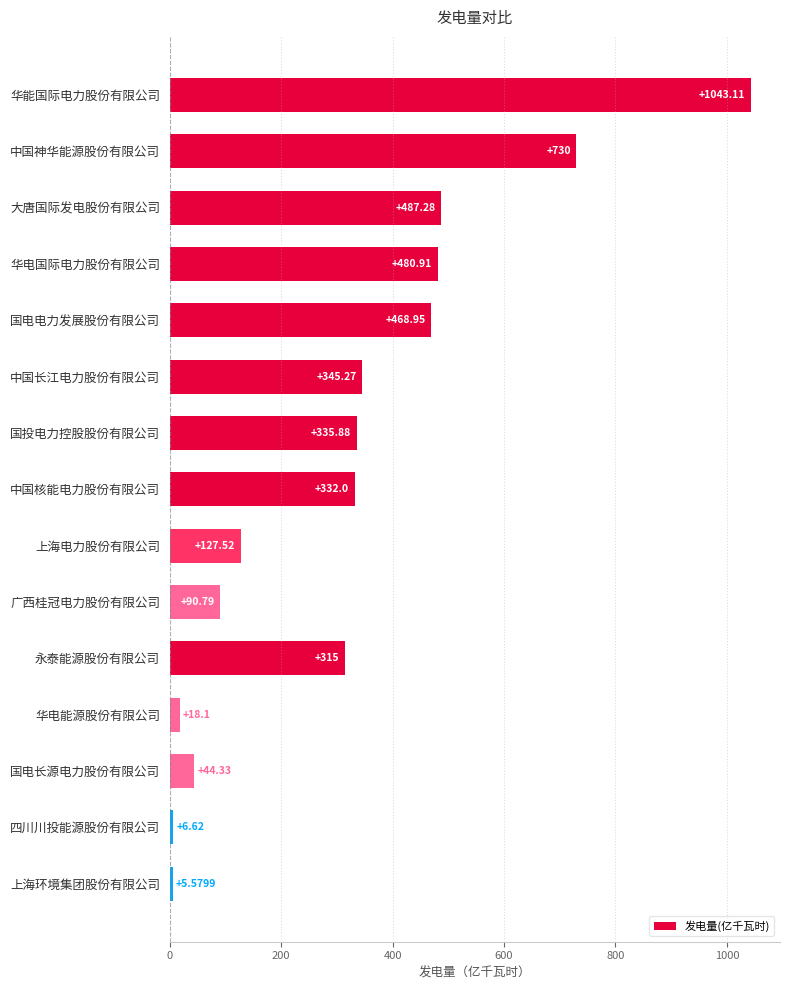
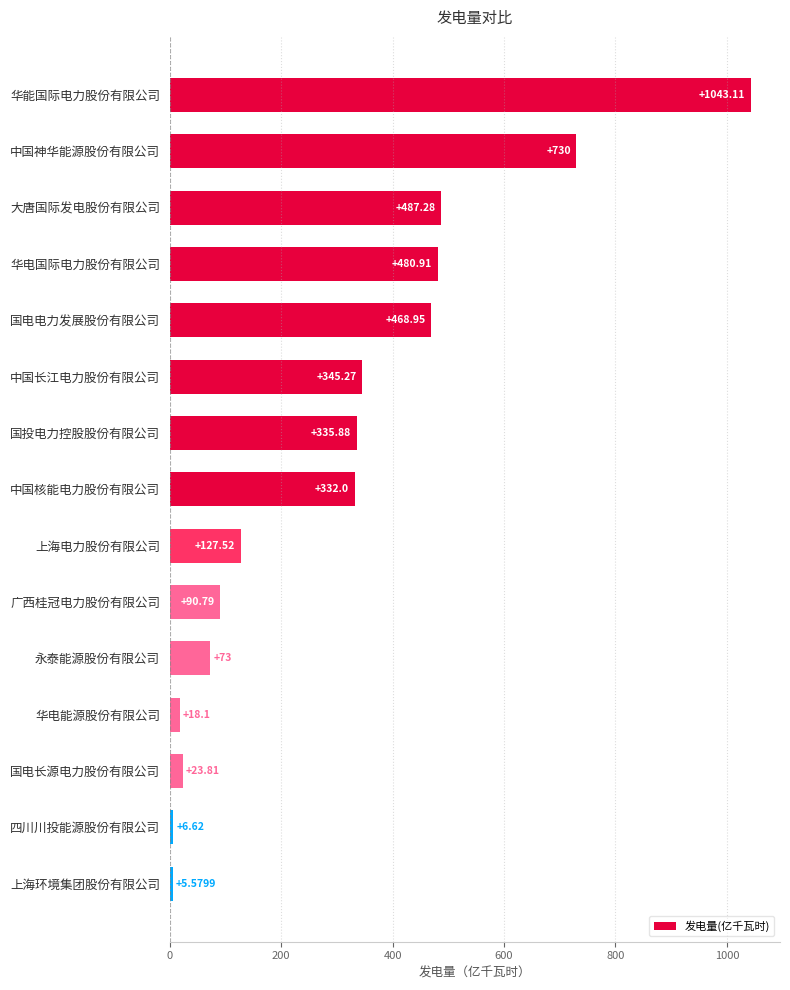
永泰能源股份有限公司: +315 -> +73
国电长源电力股份有限公司: +44.33 -> +23.81
